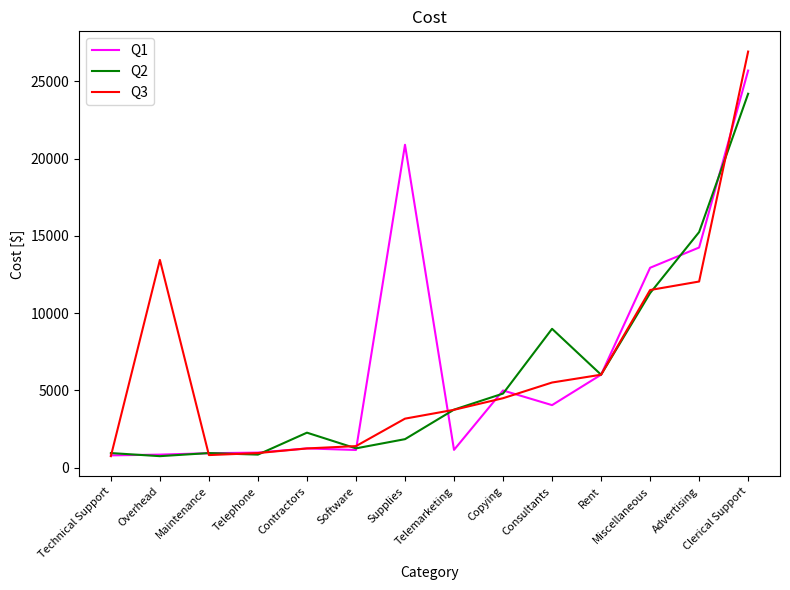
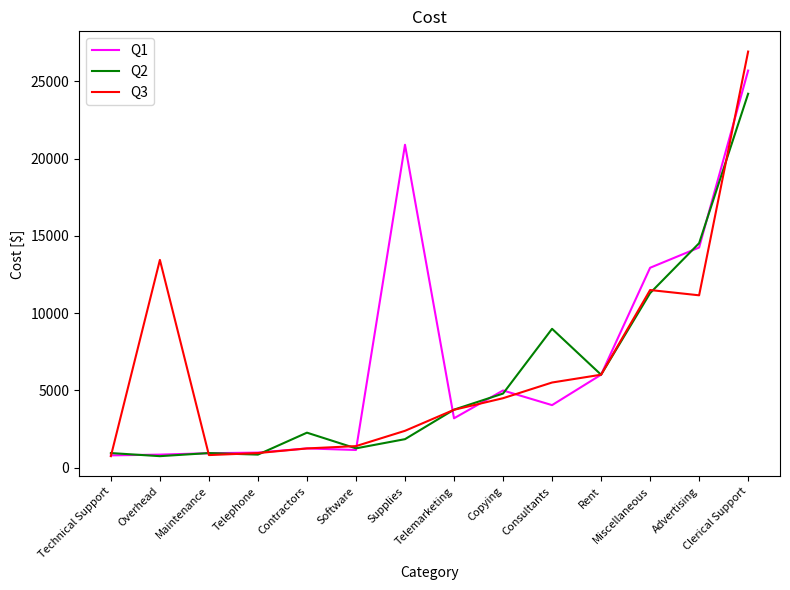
Q3, Supplies: 3200 -> 2400
Q1, Telemarketing: 1200 -> 3200
Q2, Advertising: 15300 -> 14500
Q3, Advertising: 12100 -> 11200
